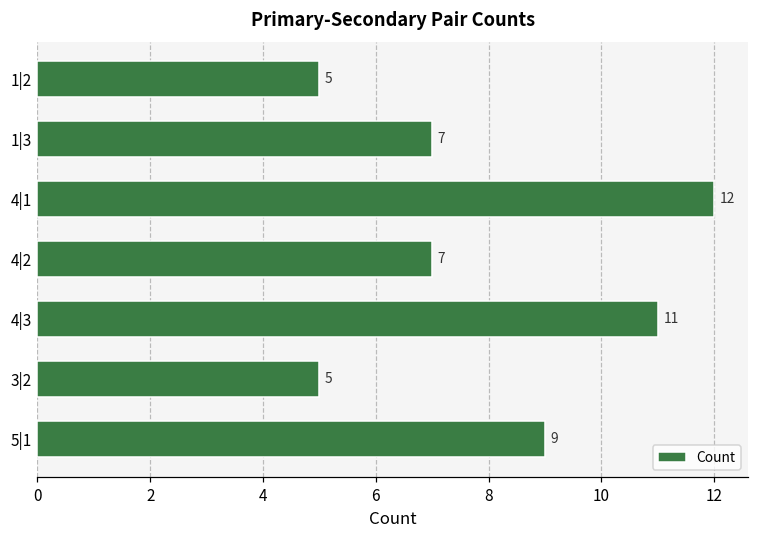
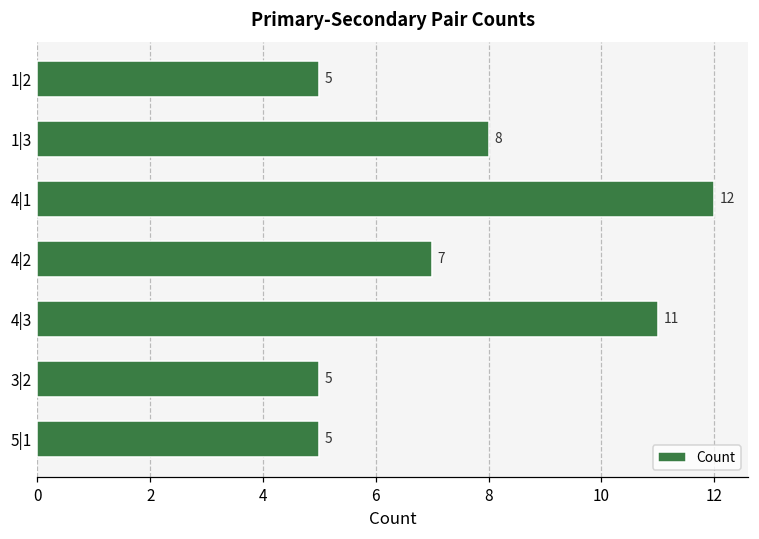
1|3: 7 -> 8
5|1: 9 -> 5
